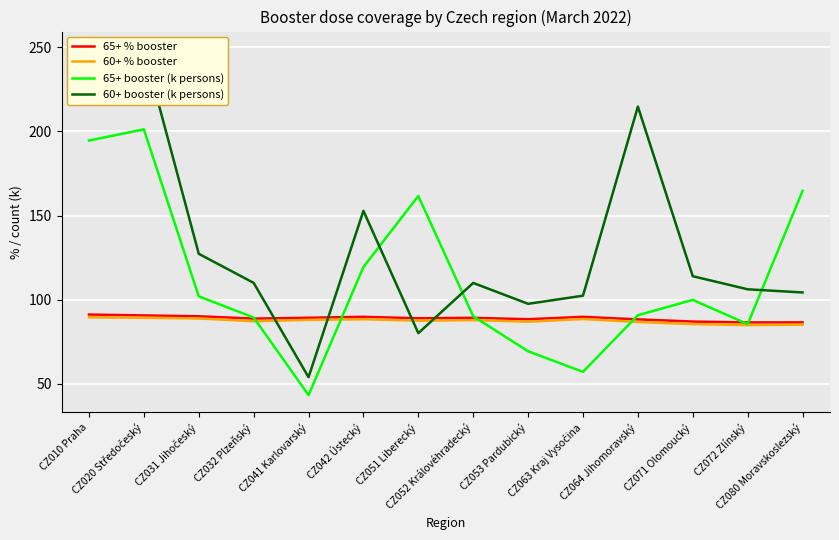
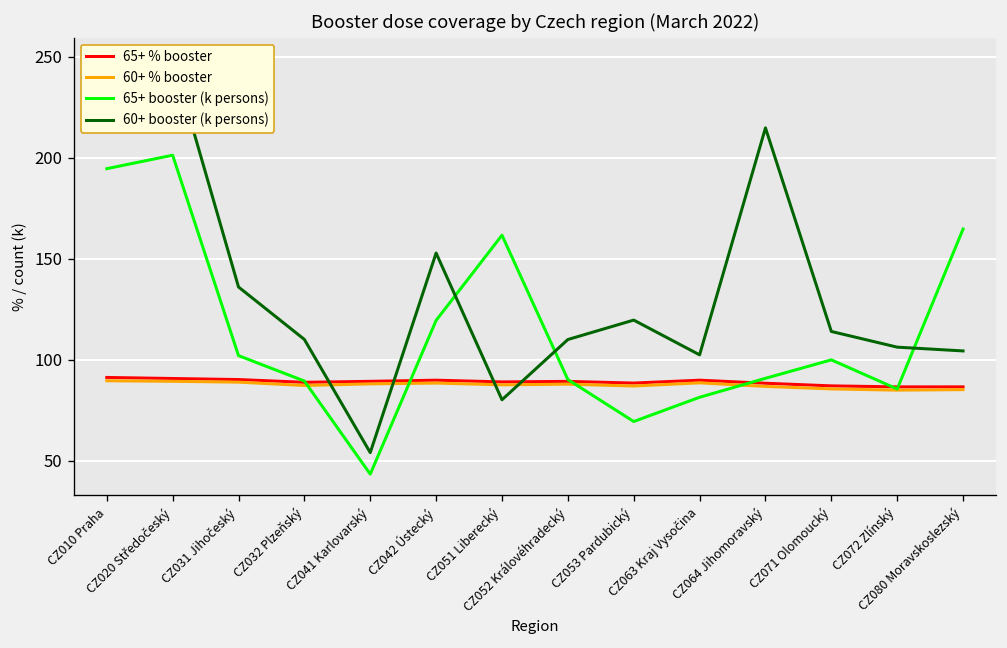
60+ booster (k persons), CZ031 Jihočeský: 127 -> 136
60+ booster (k persons), CZ053 Pardubický: 98 -> 120
65+ booster (k persons), CZ063 Kraj Vysočina: 57 -> 81
